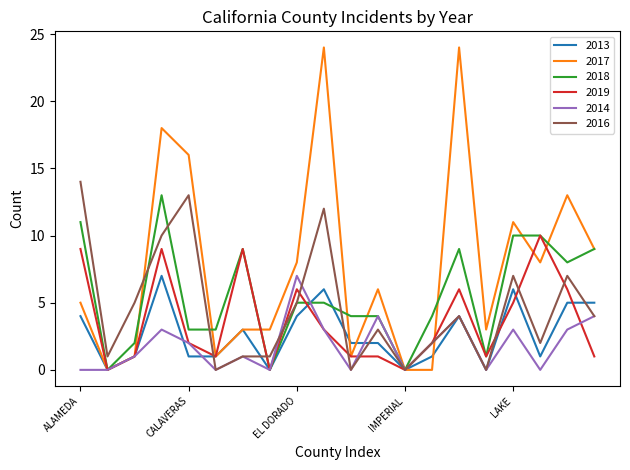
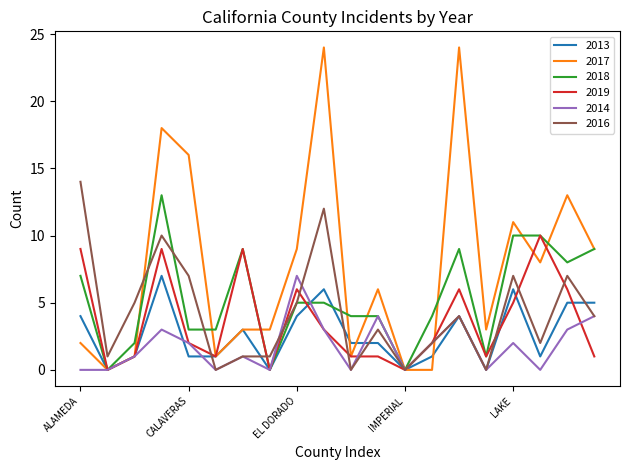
2017, ALAMEDA: 5 -> 2
2018, ALAMEDA: 11 -> 7
2016, CALAVERAS: 13 -> 7
2017, EL DORADO: 8 -> 9
2014, LAKE: 3 -> 2
